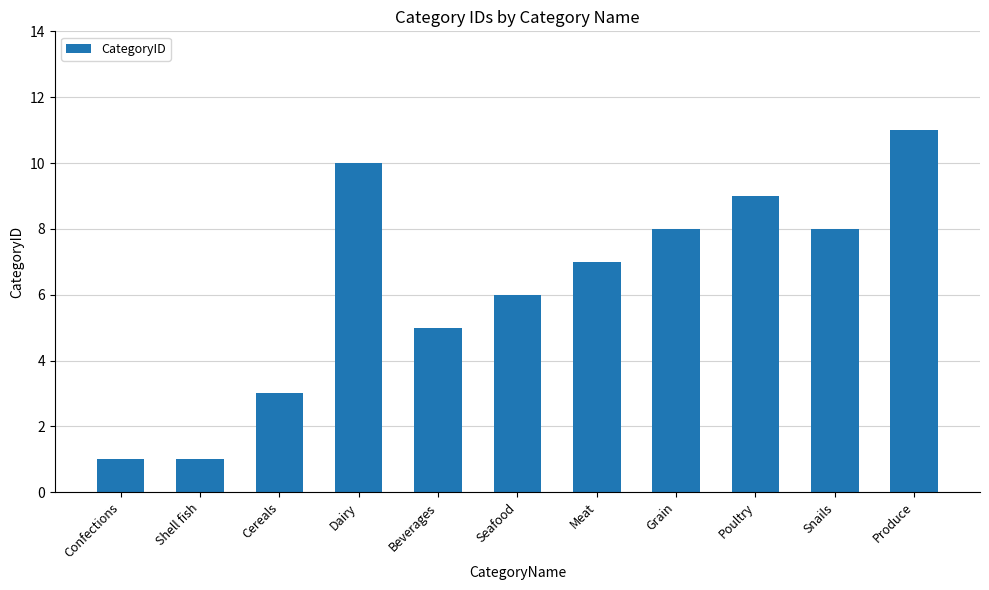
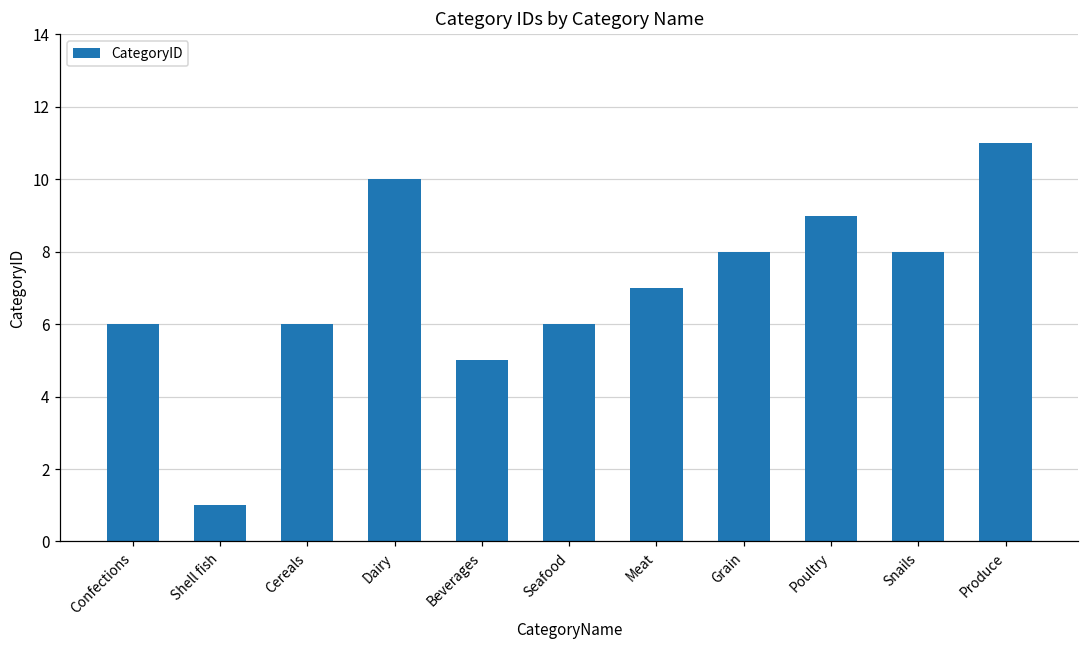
Confections: 1 -> 6
Cereals: 3 -> 6
